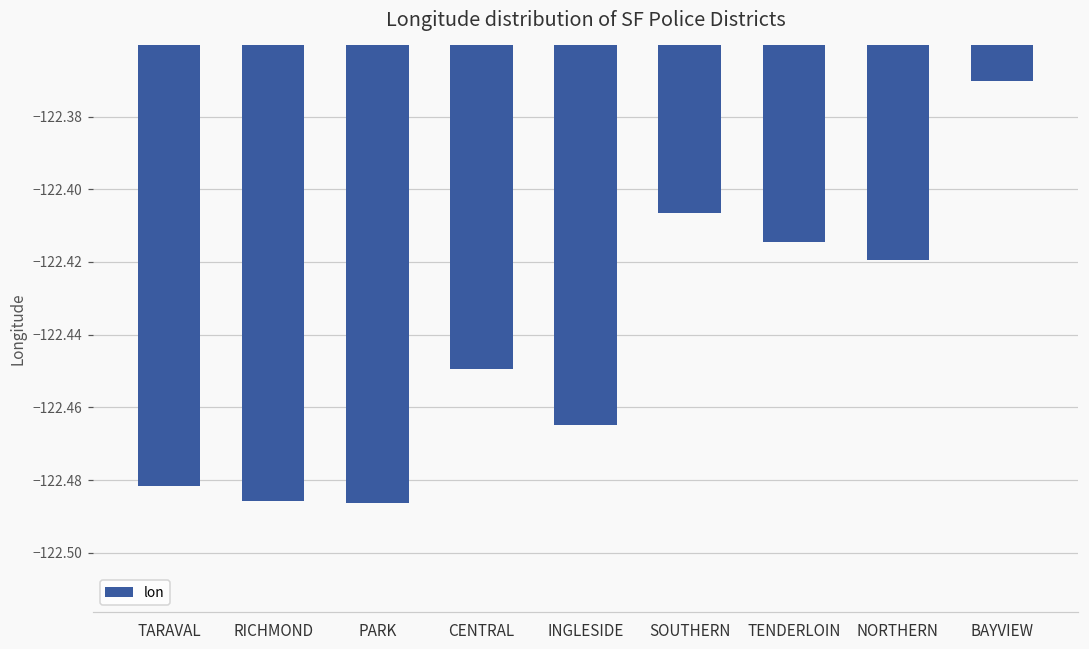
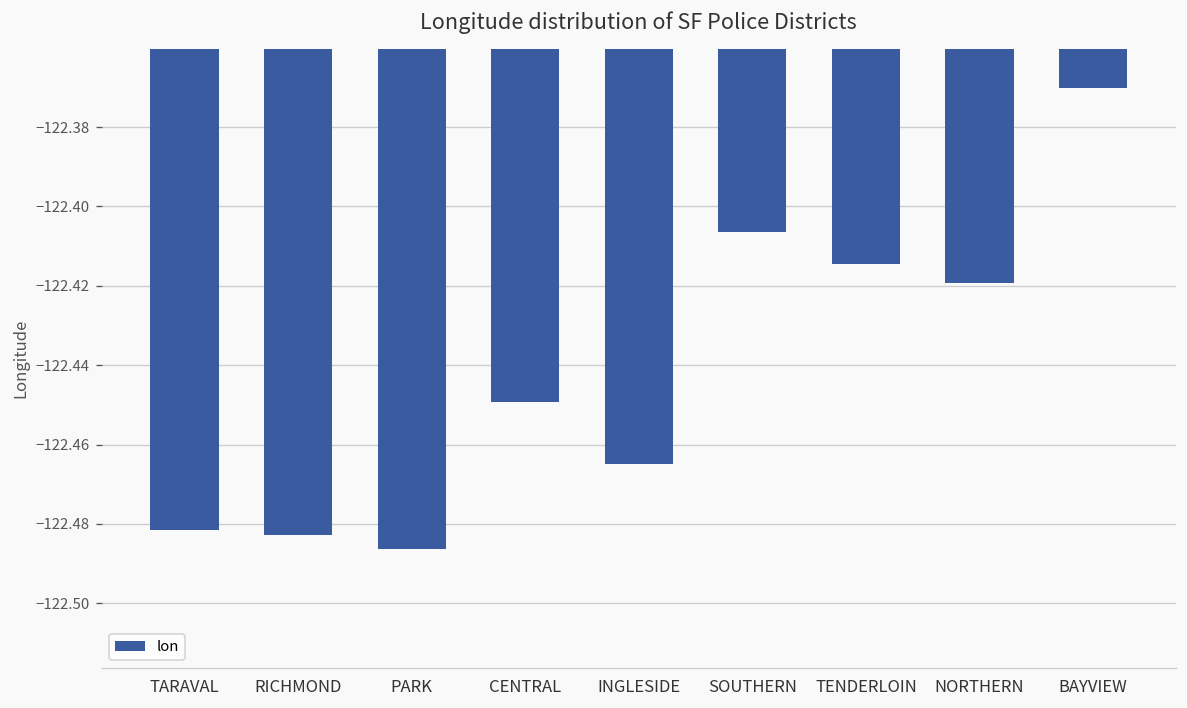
RICHMOND: -122.486 -> -122.483
